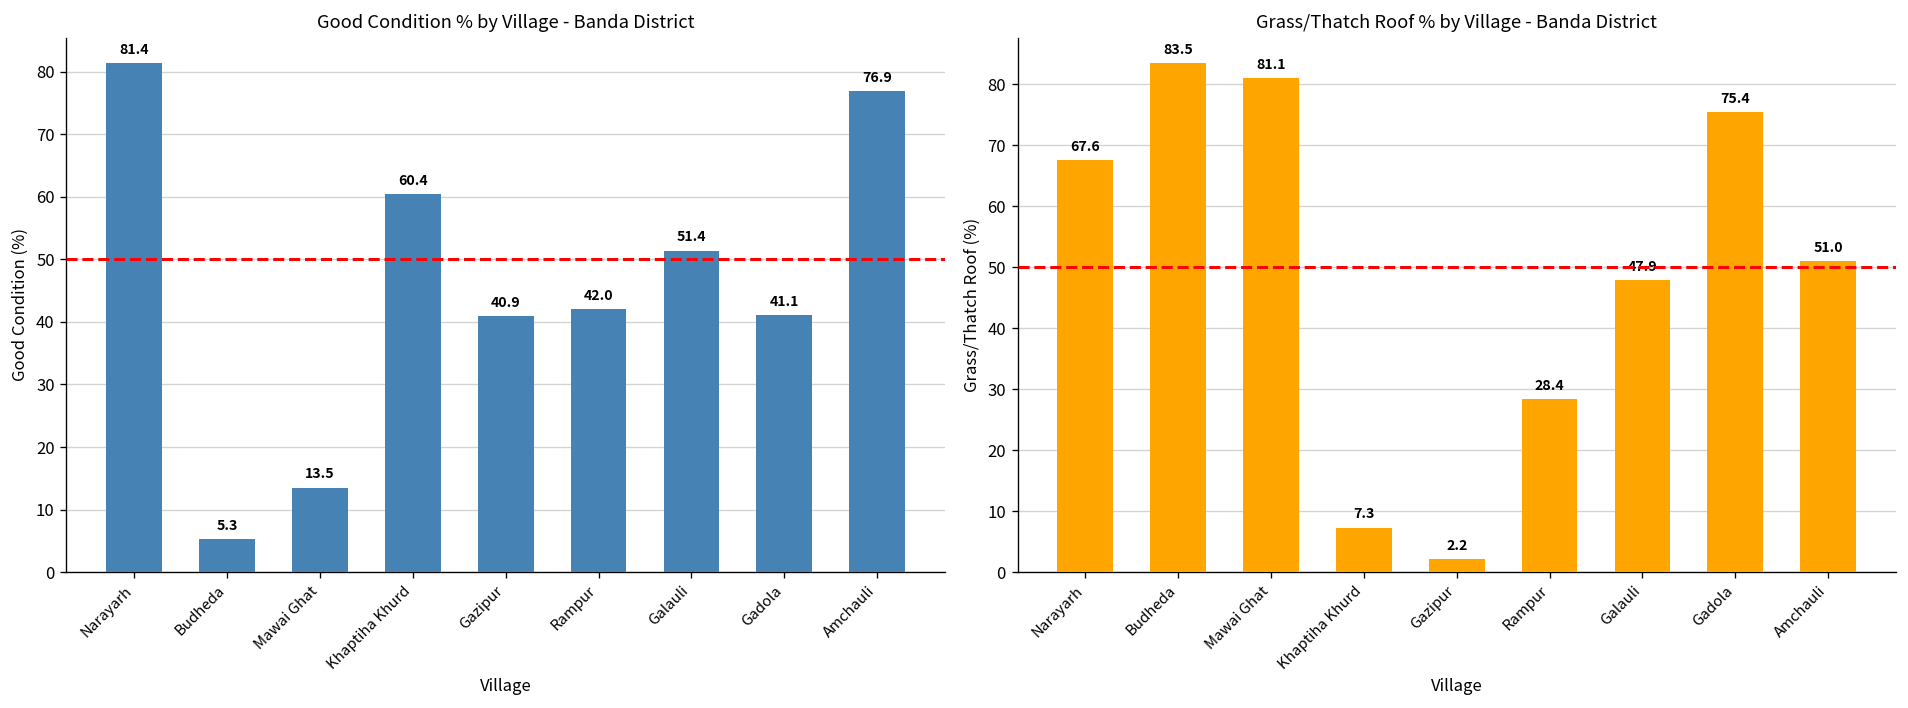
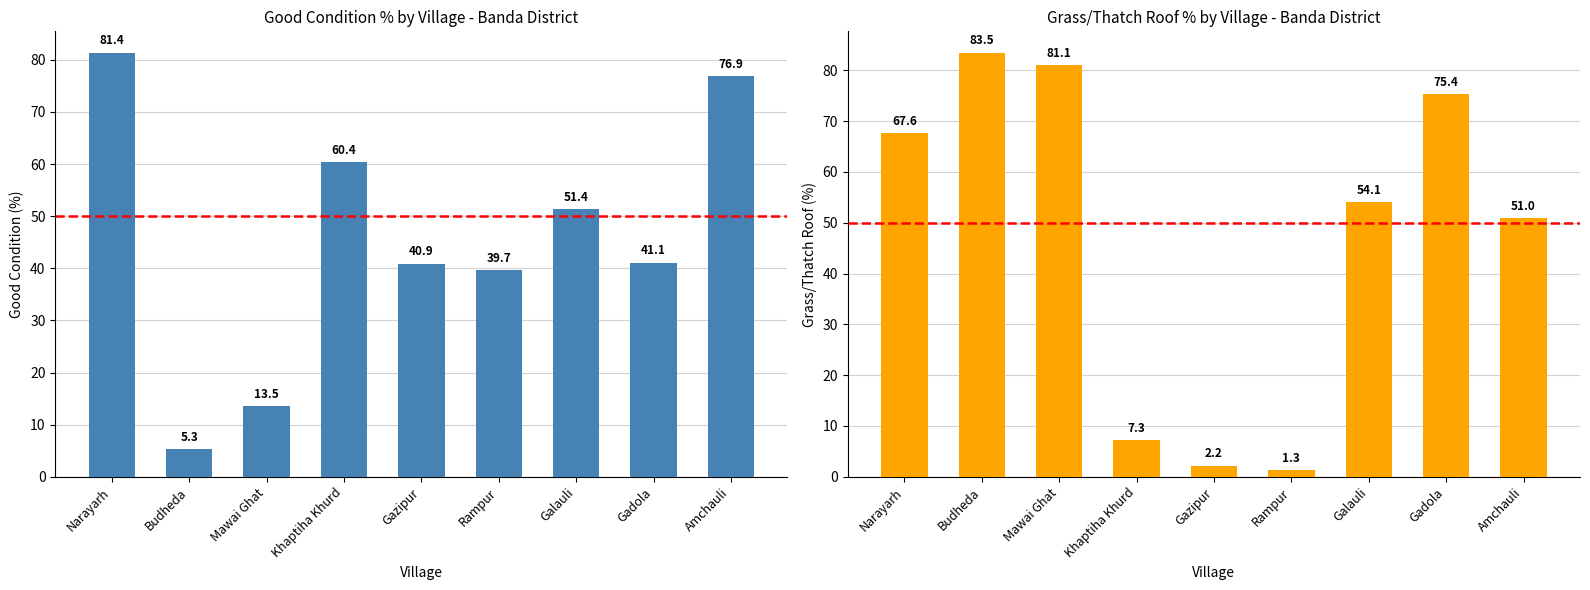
Good Condition % by Village - Banda District, Rampur: 42.0 -> 39.7
Grass/Thatch Roof % by Village - Banda District, Rampur: 28.4 -> 1.3
Grass/Thatch Roof % by Village - Banda District, Galauli: 47.9 -> 54.1
